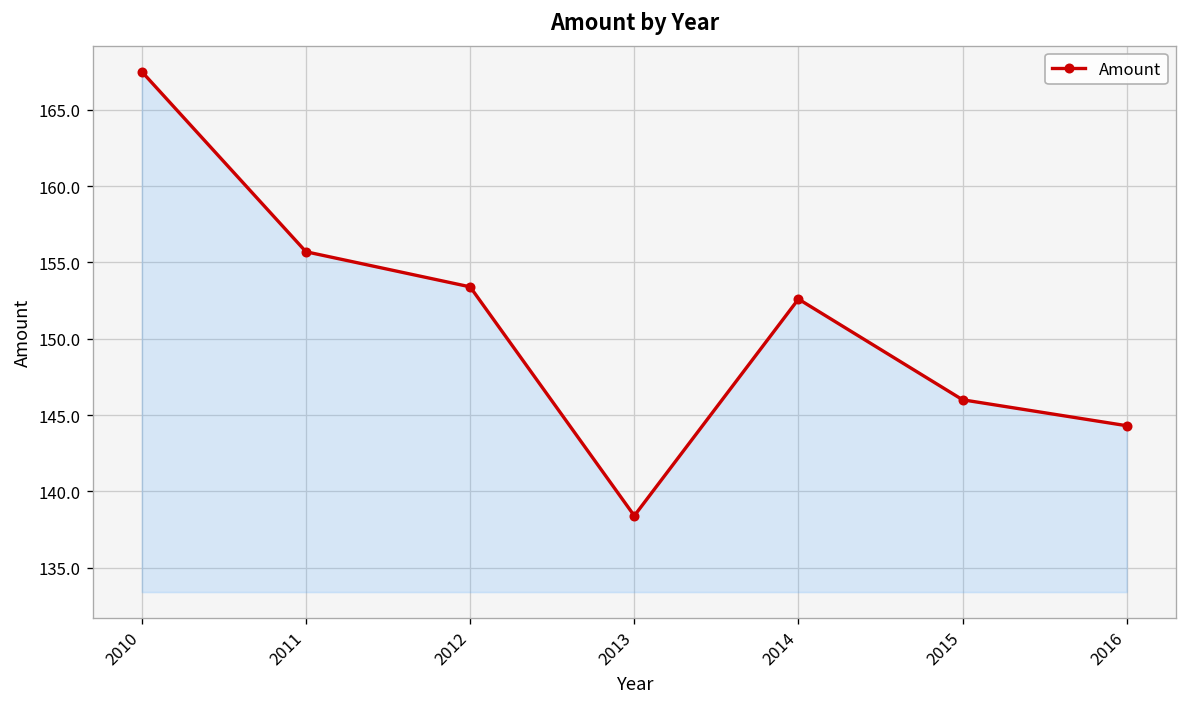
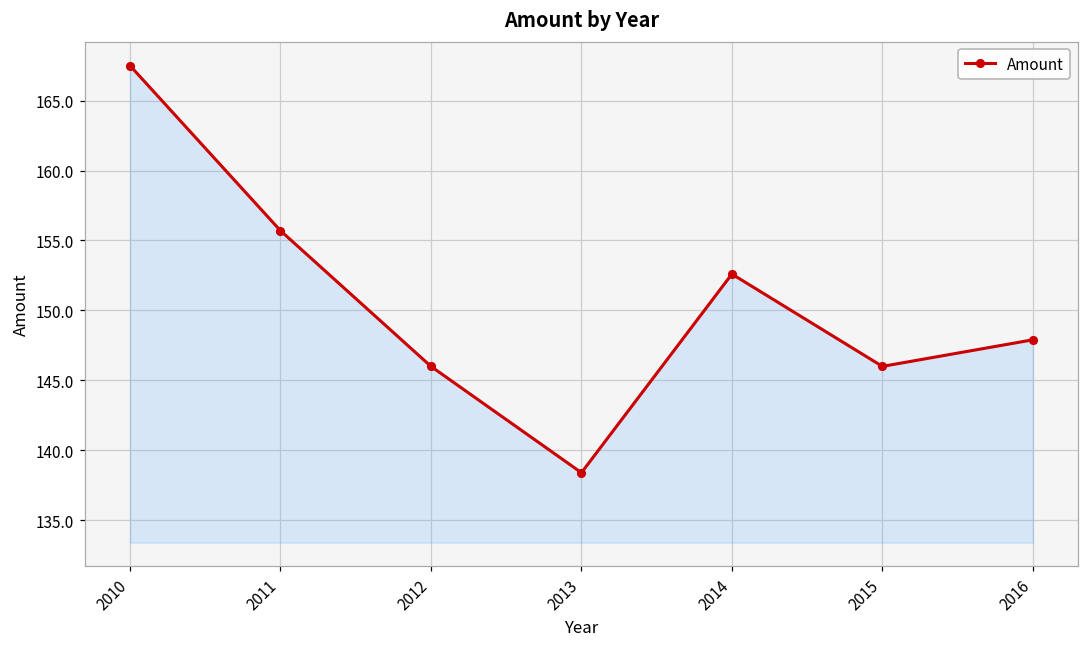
2012: 153.4 -> 146.0
2016: 144.3 -> 147.9
